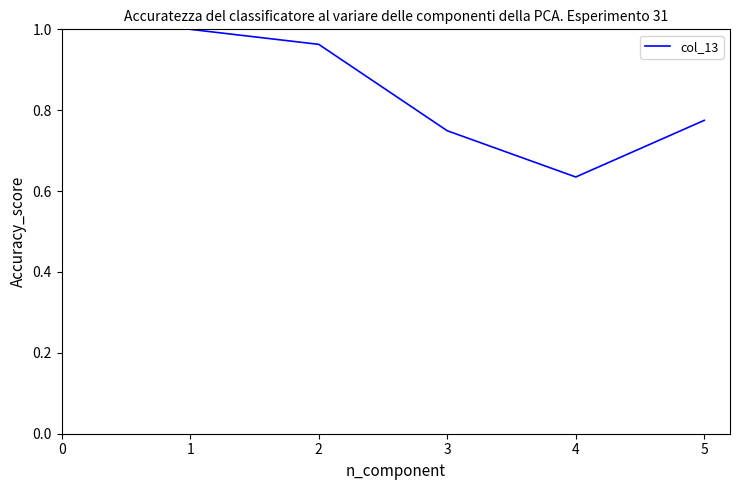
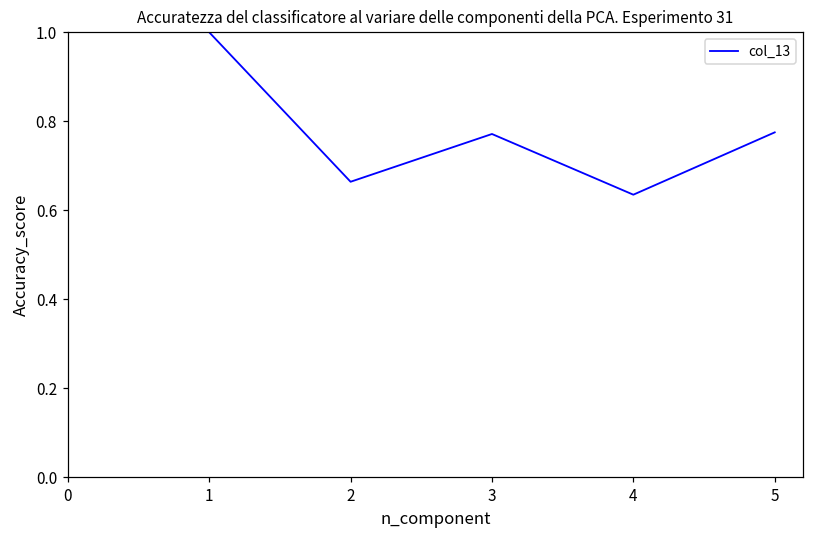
2: 0.96 -> 0.66
3: 0.75 -> 0.77
